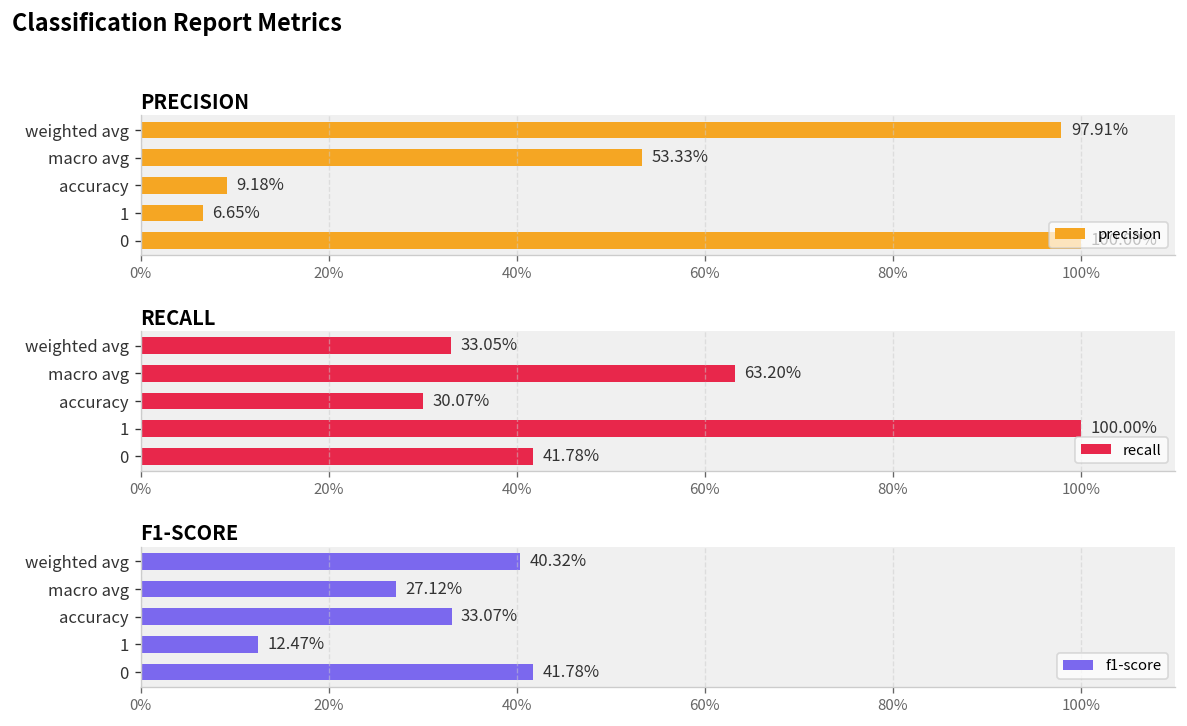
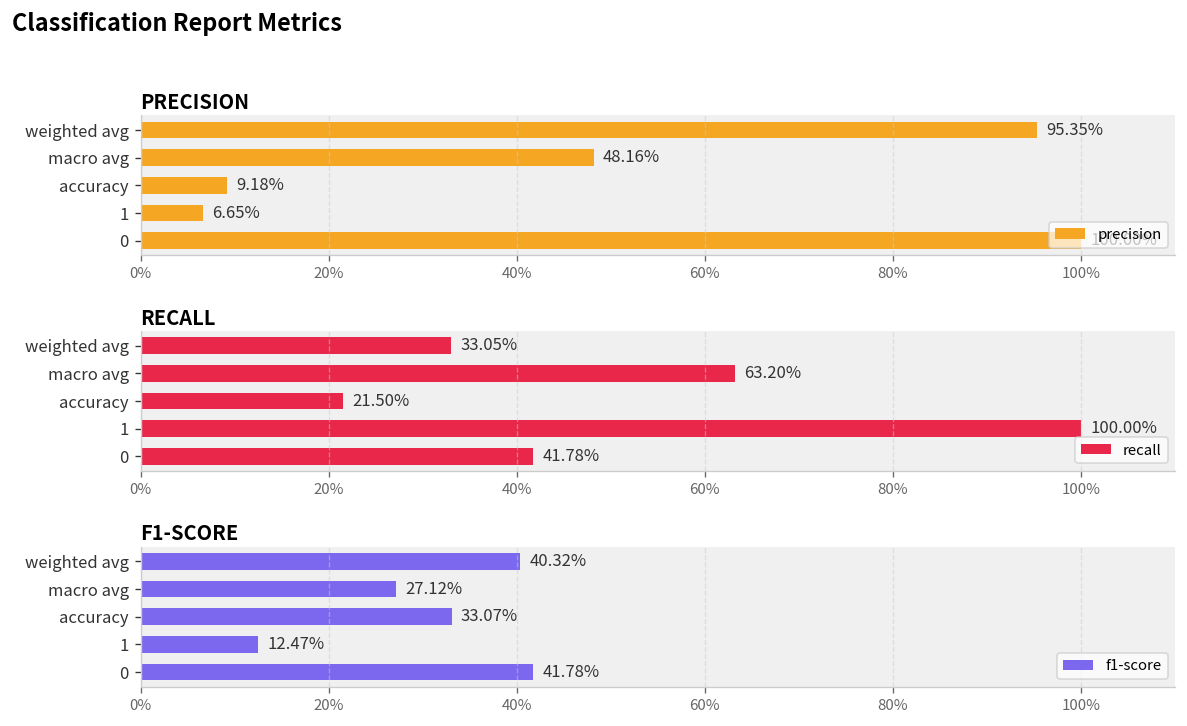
PRECISION, weighted avg: 97.91% -> 95.35%
PRECISION, macro avg: 53.33% -> 48.16%
RECALL, accuracy: 30.07% -> 21.50%
